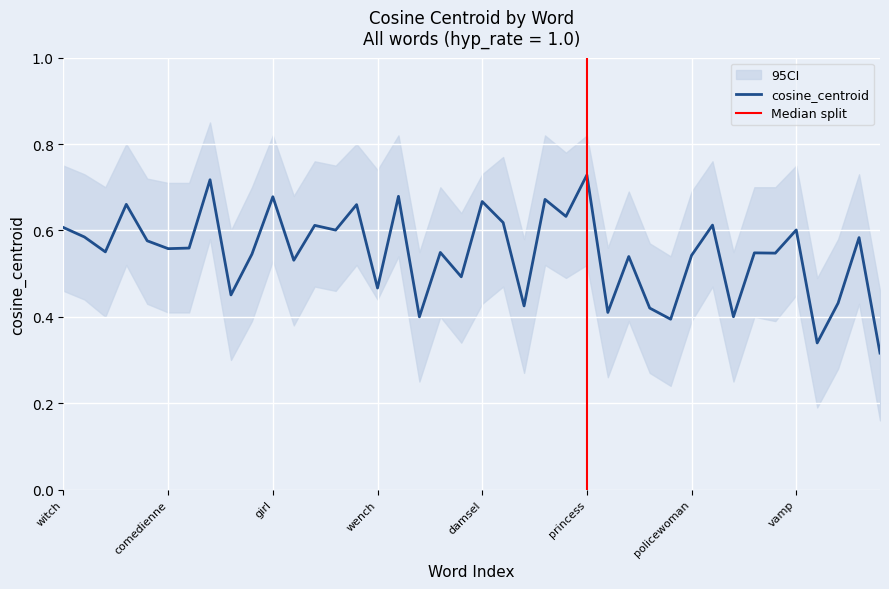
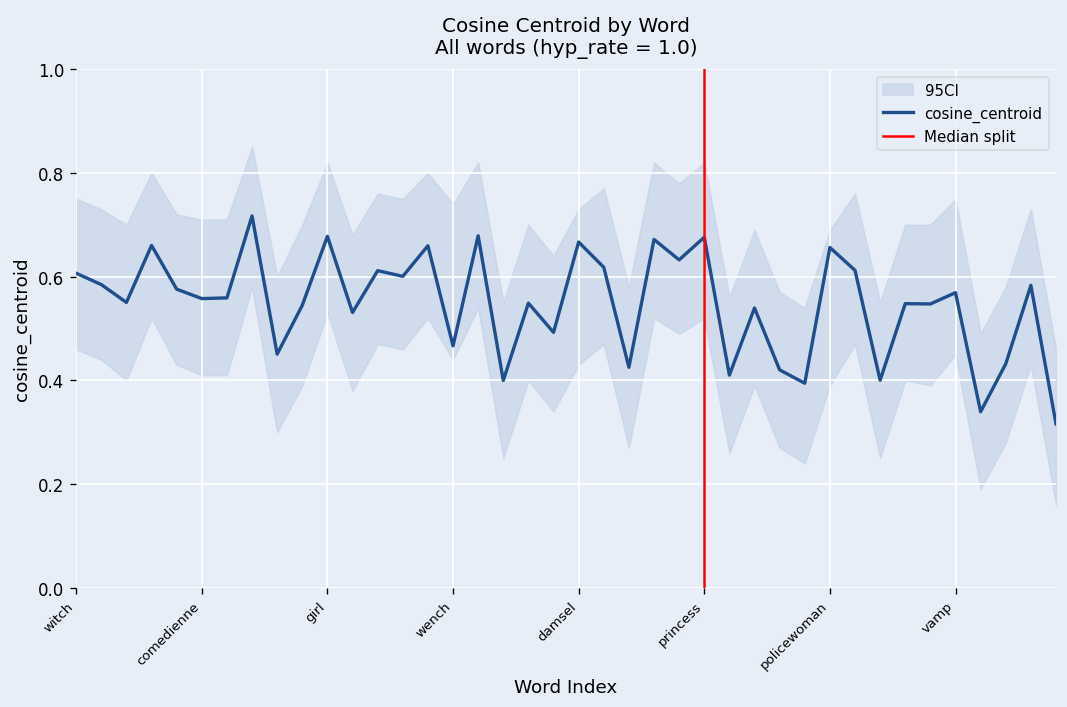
cosine_centroid, princess: 0.73 -> 0.68
cosine_centroid, policewoman: 0.54 -> 0.66
cosine_centroid, vamp: 0.60 -> 0.57
